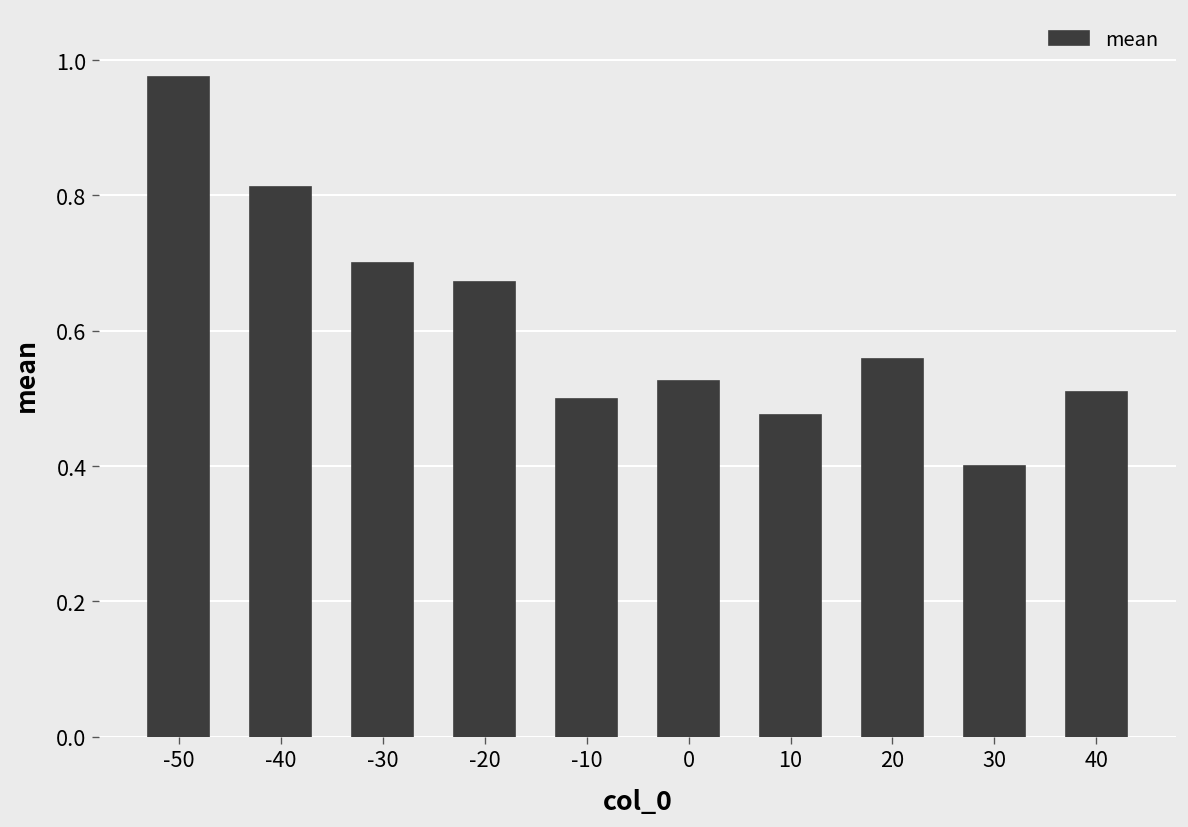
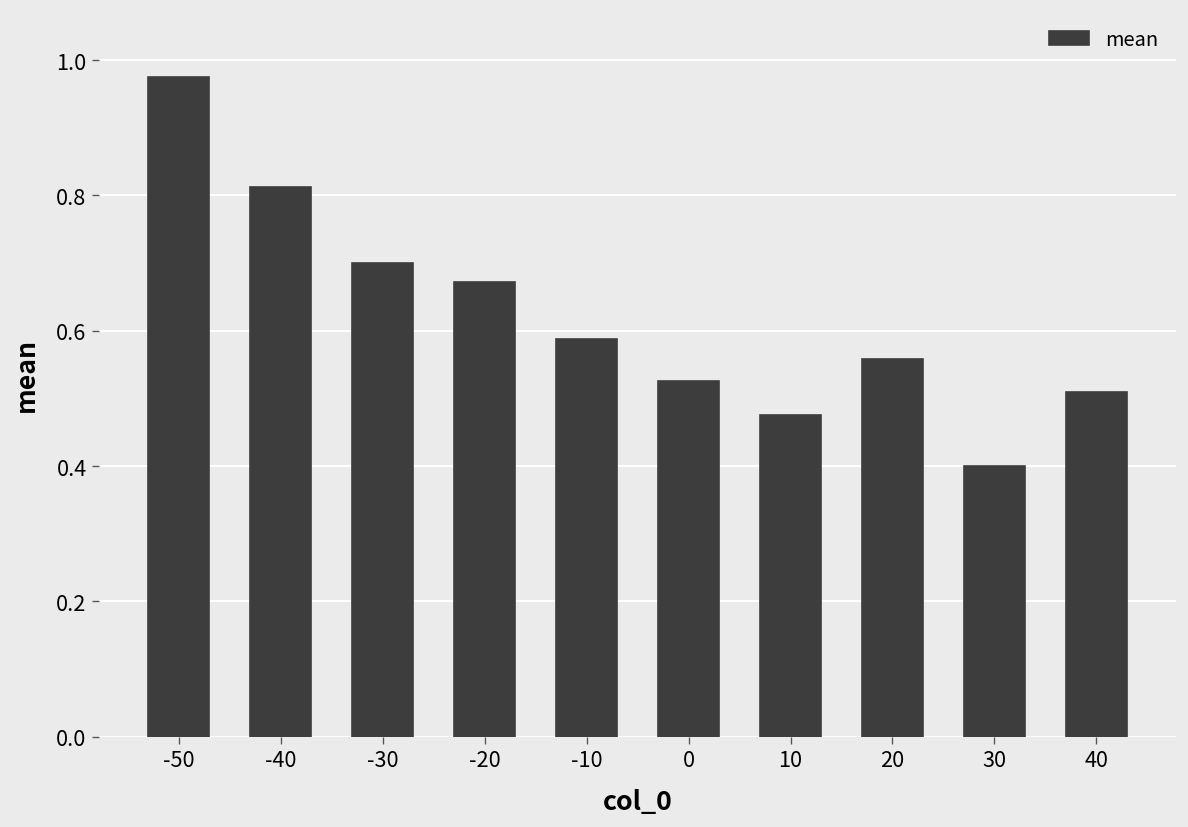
-10: 0.50 -> 0.59
